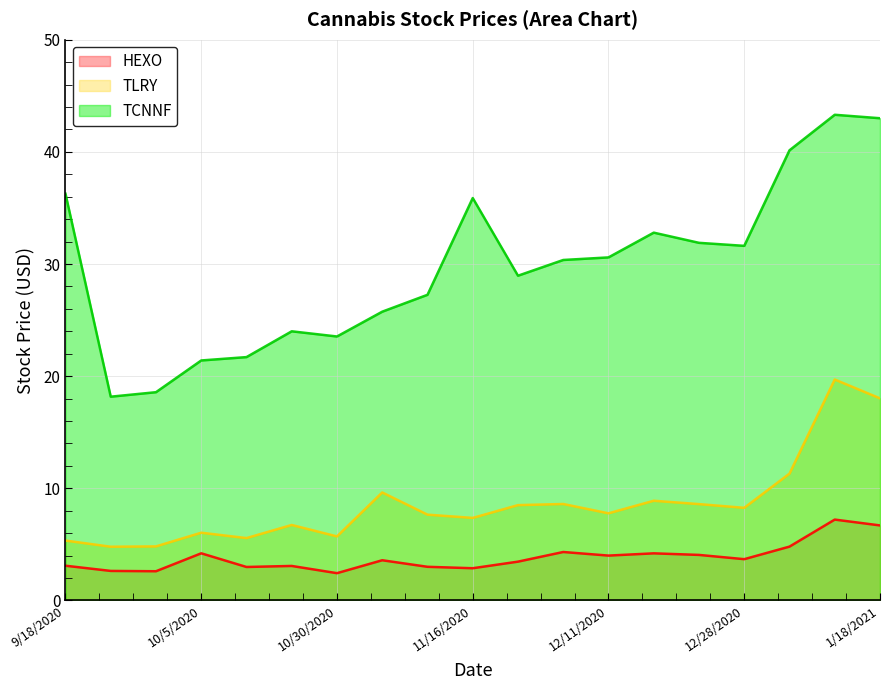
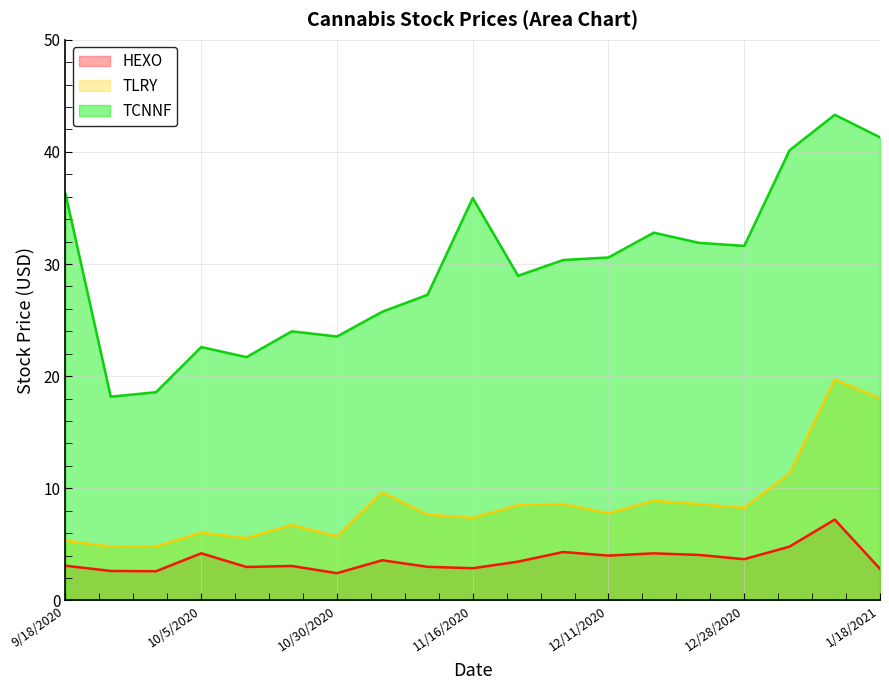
TCNNF, 10/5/2020: 21.4 -> 22.6
HEXO, 1/18/2021: 6.7 -> 2.8
TCNNF, 1/18/2021: 43.0 -> 41.3
